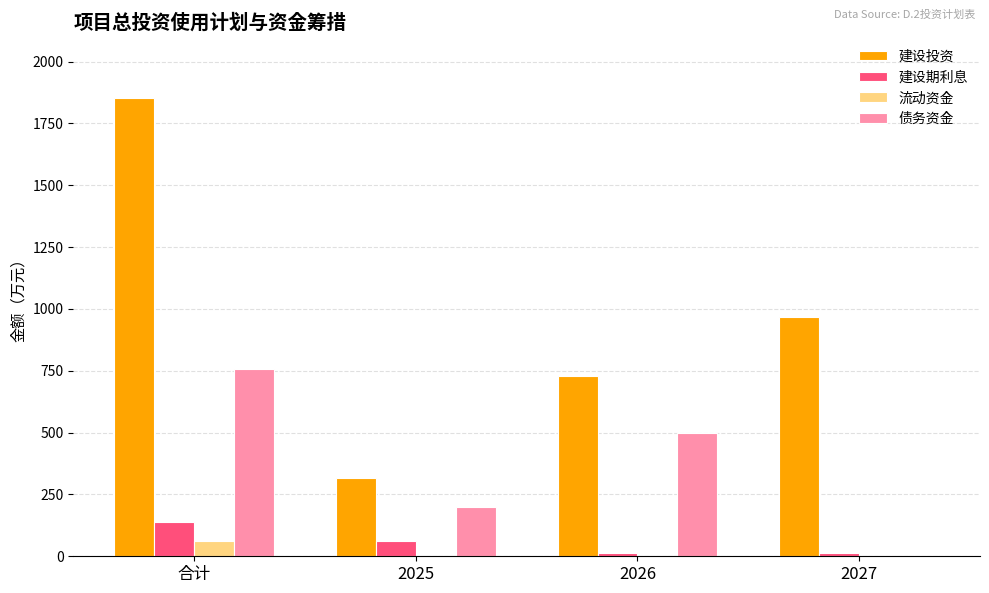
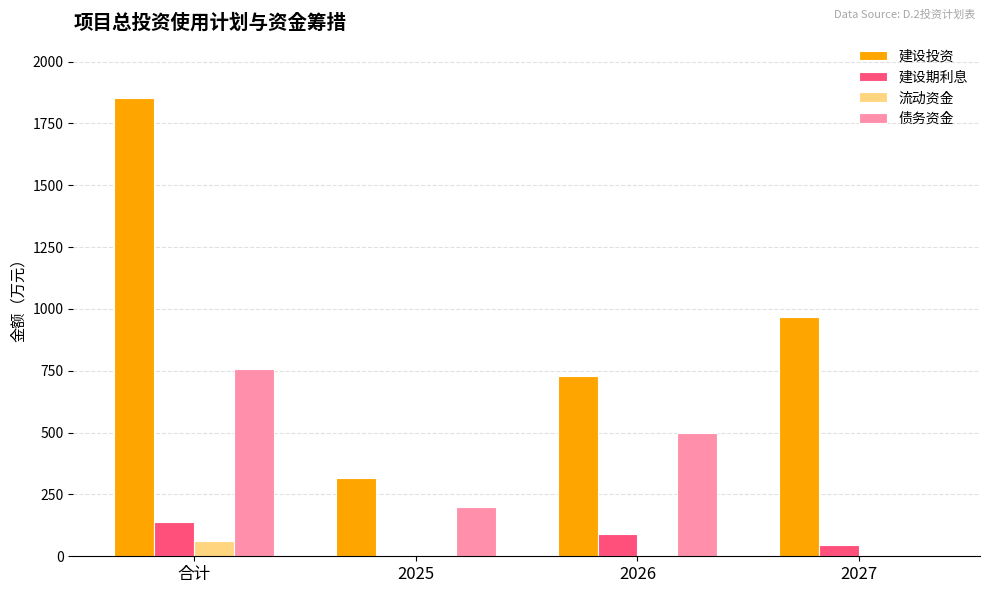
建设期利息, 2025: 60 -> 10
建设期利息, 2026: 10 -> 90
建设期利息, 2027: 10 -> 50
